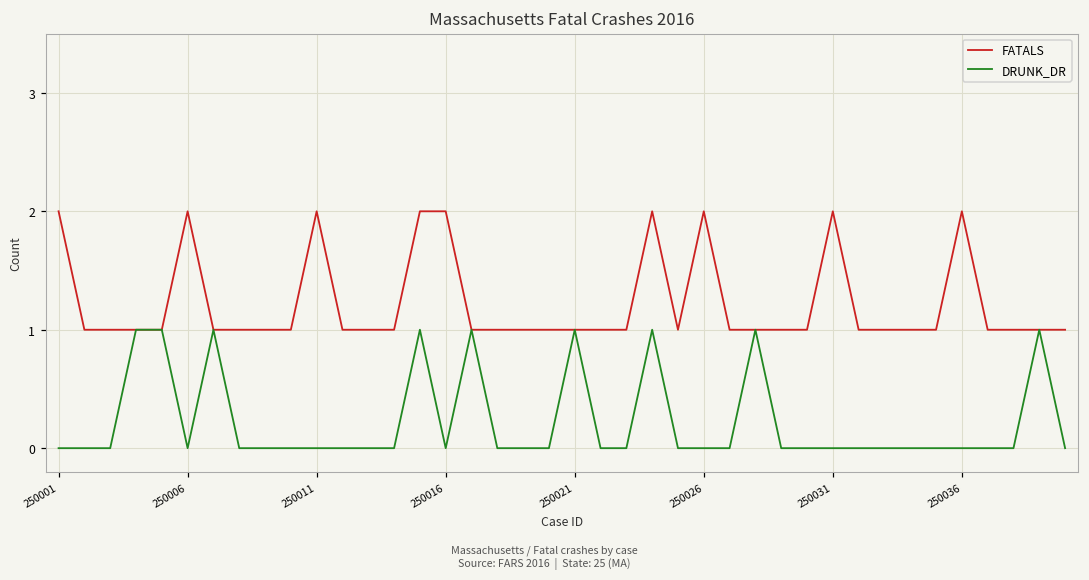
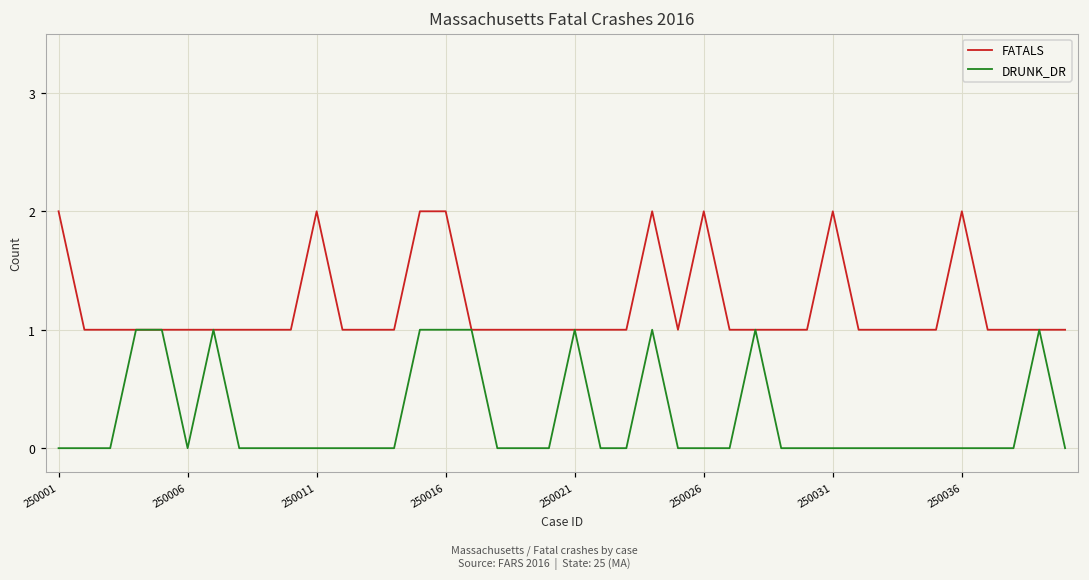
FATALS, 250006: 2 -> 1
DRUNK_DR, 250016: 0 -> 1
